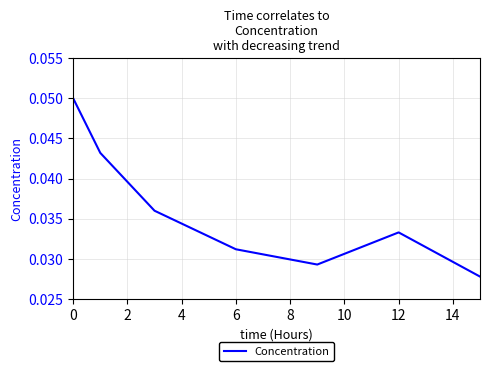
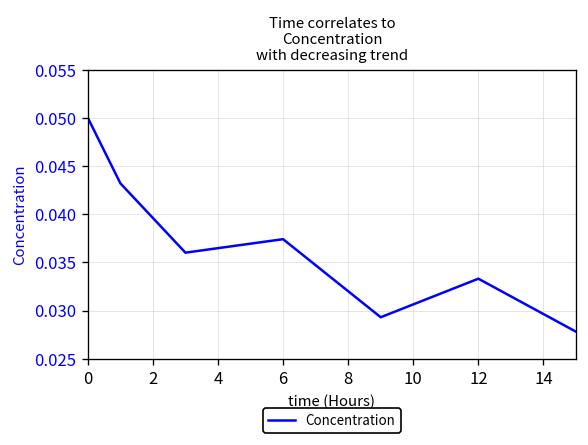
6: 0.031 -> 0.037
